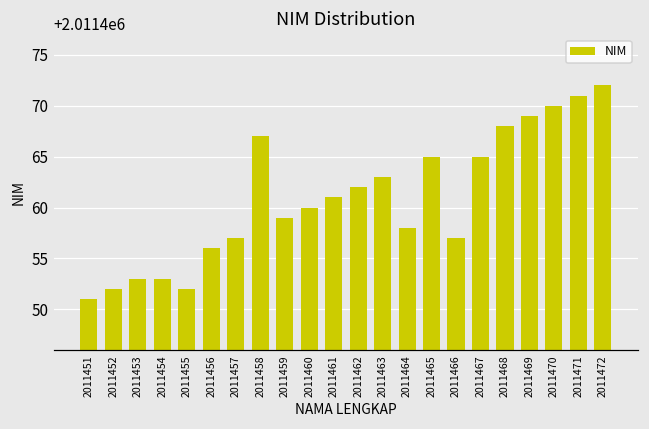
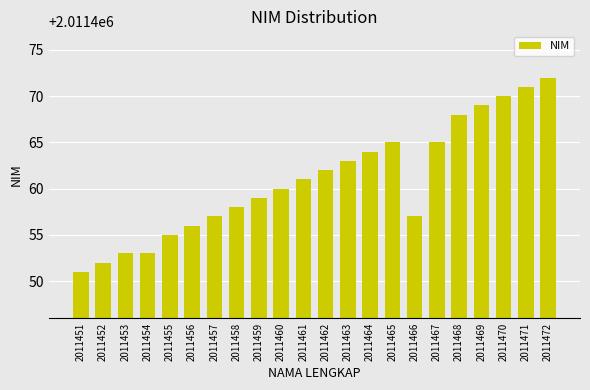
2011455: 2011452 -> 2011455
2011458: 2011467 -> 2011458
2011464: 2011458 -> 2011464
